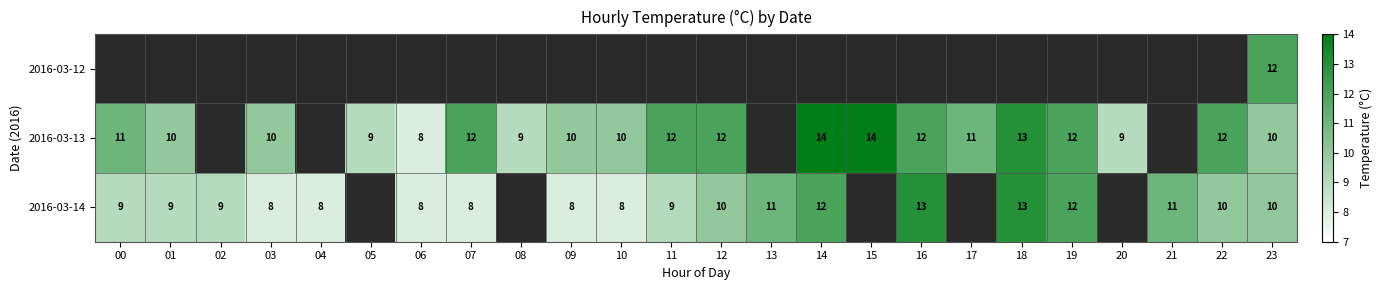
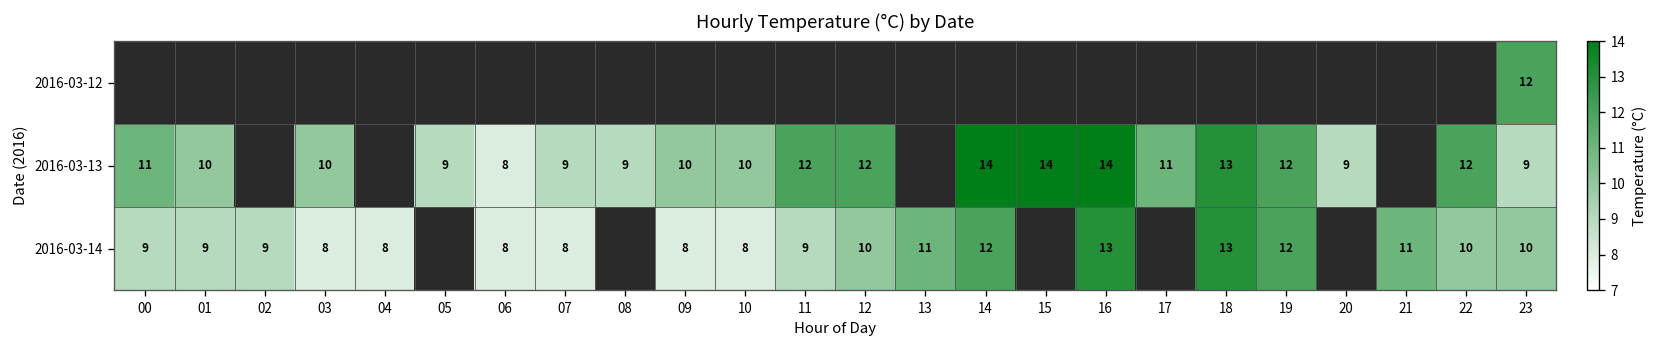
2016-03-13, 07: 12 -> 9
2016-03-13, 16: 12 -> 14
2016-03-13, 23: 10 -> 9
